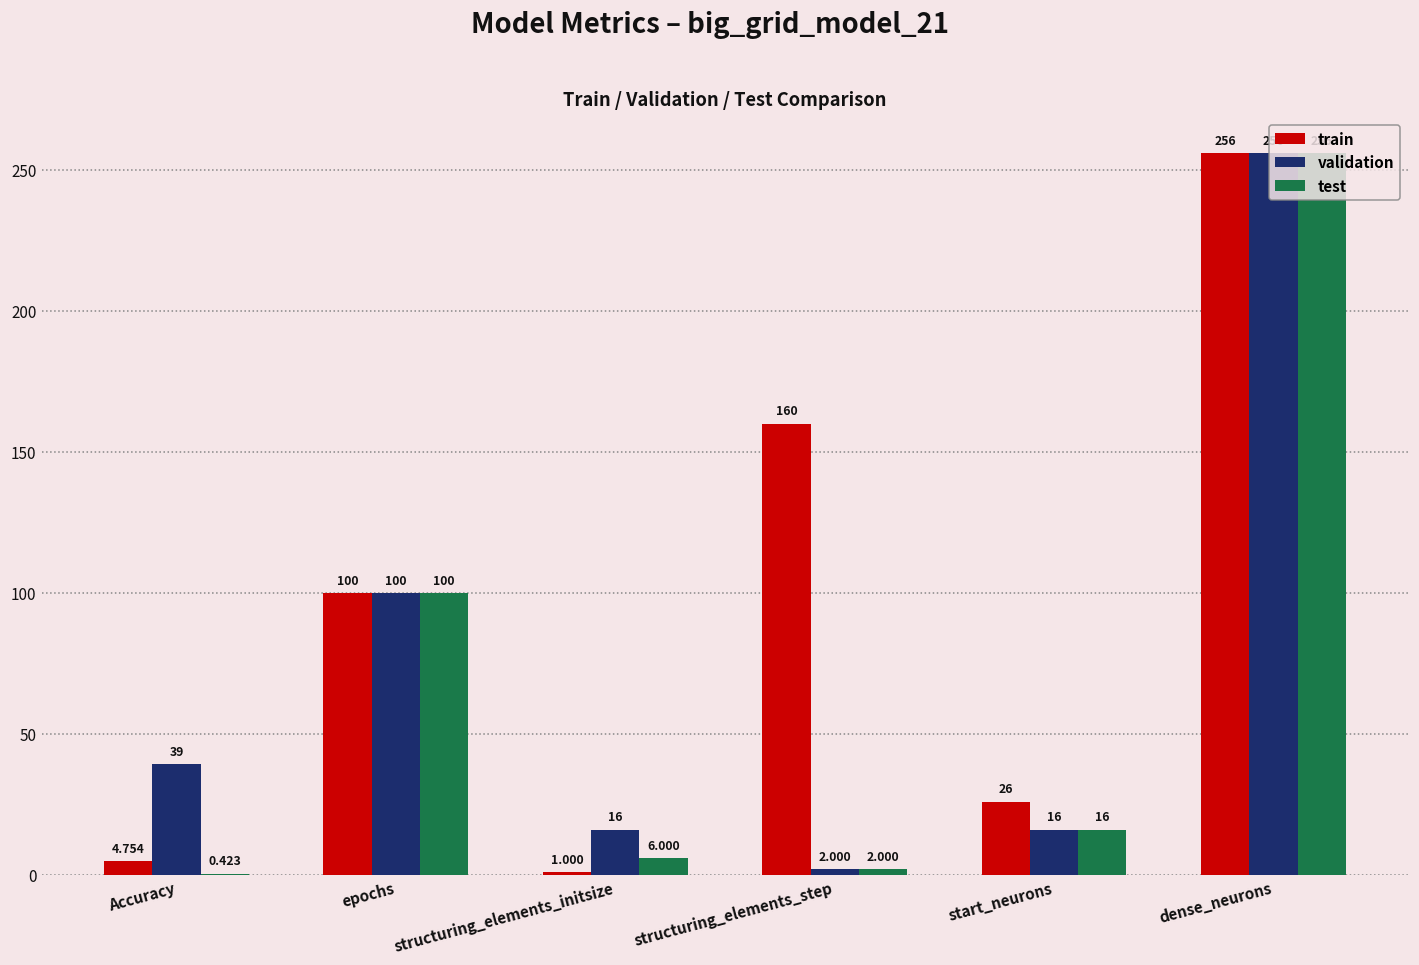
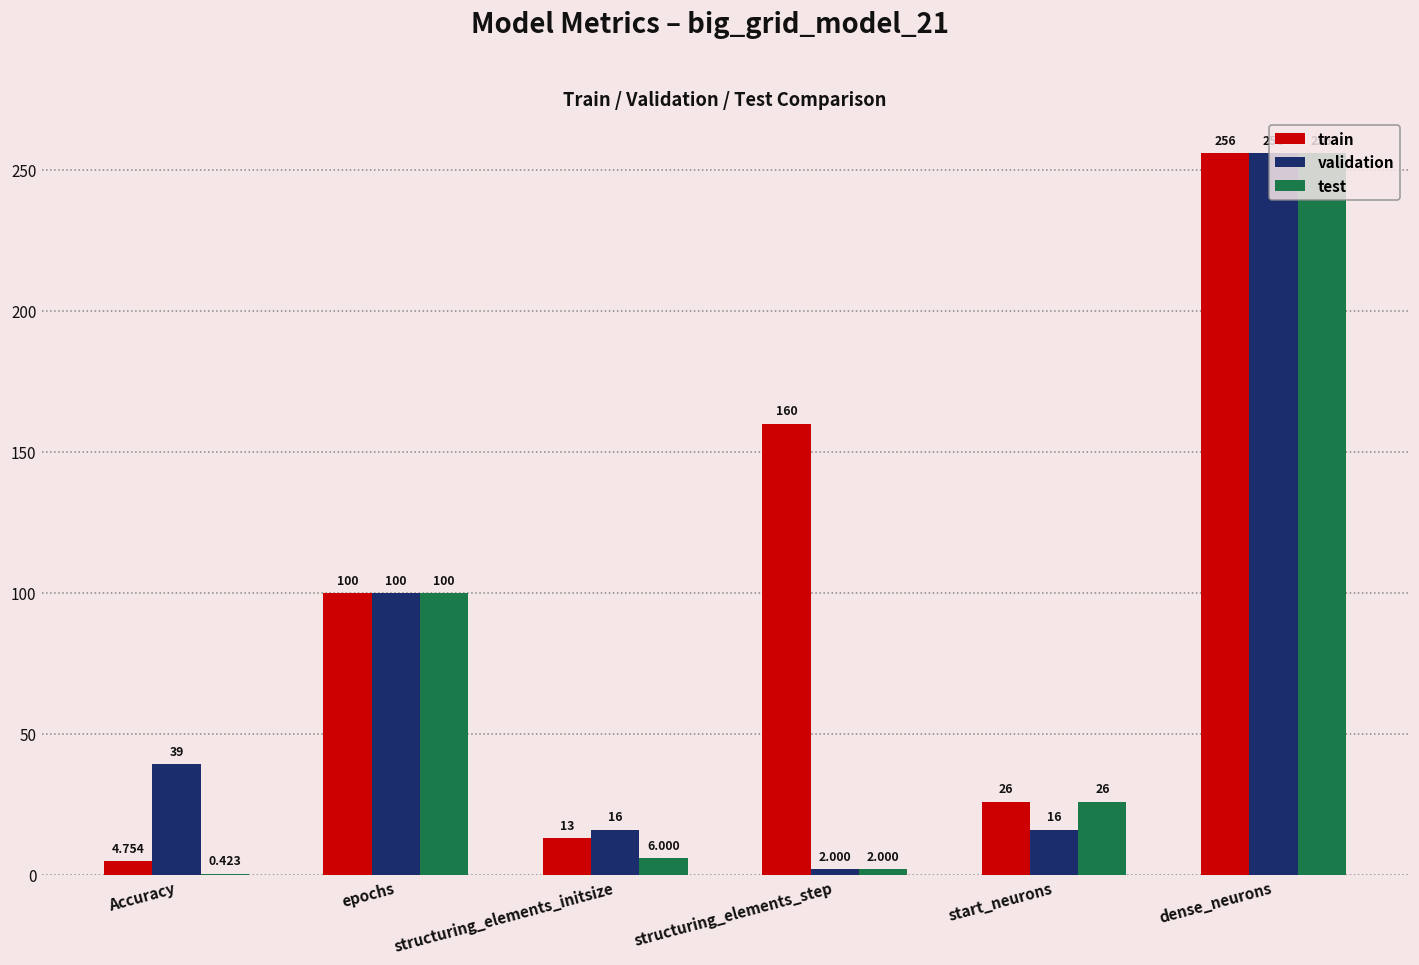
train, structuring_elements_initsize: 1.000 -> 13
test, start_neurons: 16 -> 26
